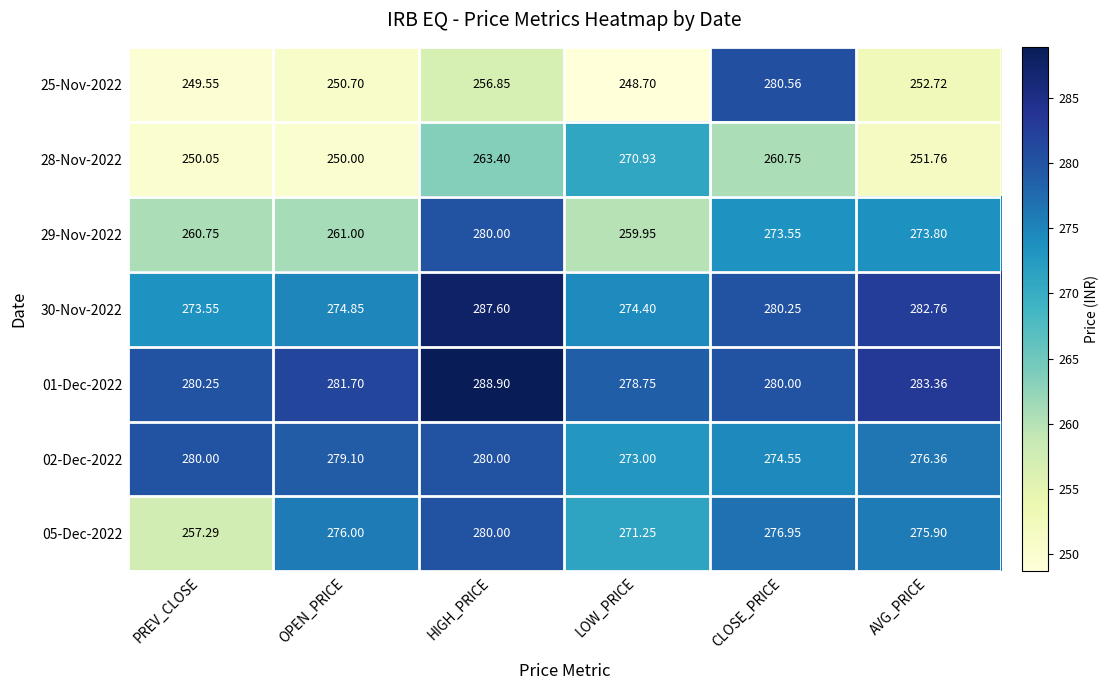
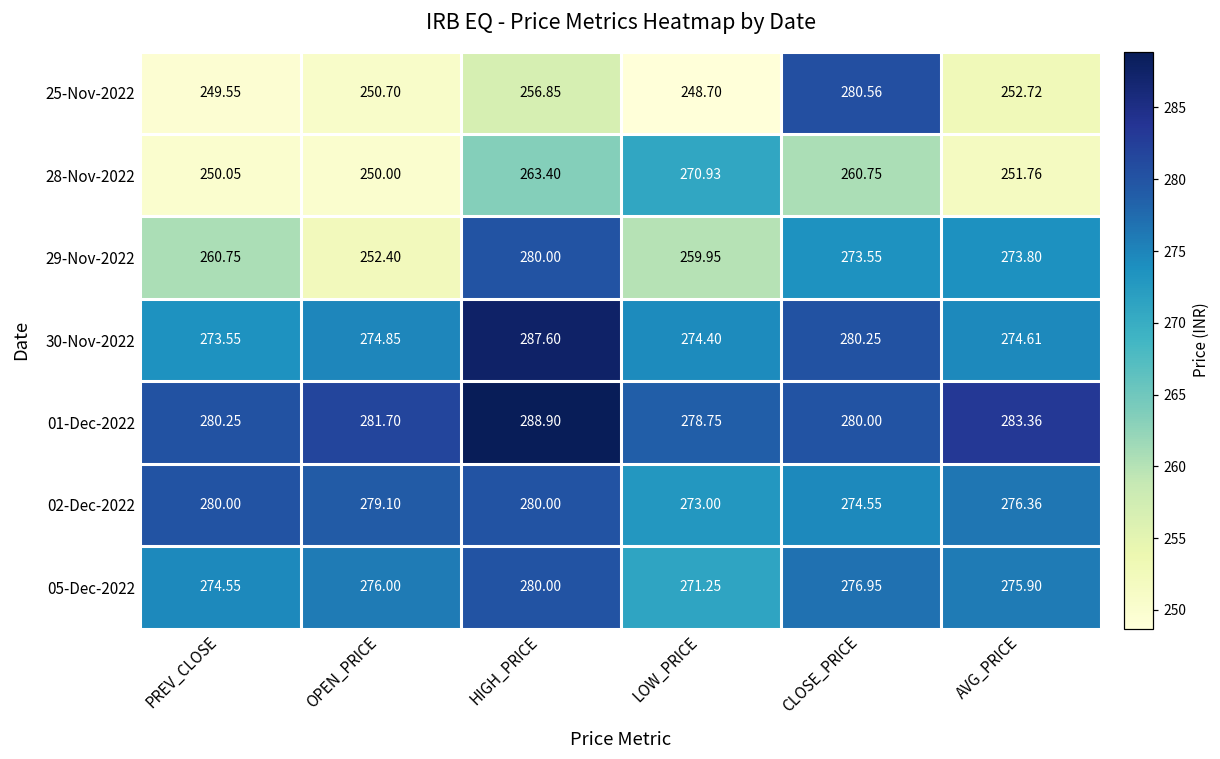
29-Nov-2022, OPEN_PRICE: 261.00 -> 252.40
30-Nov-2022, AVG_PRICE: 282.76 -> 274.61
05-Dec-2022, PREV_CLOSE: 257.29 -> 274.55
